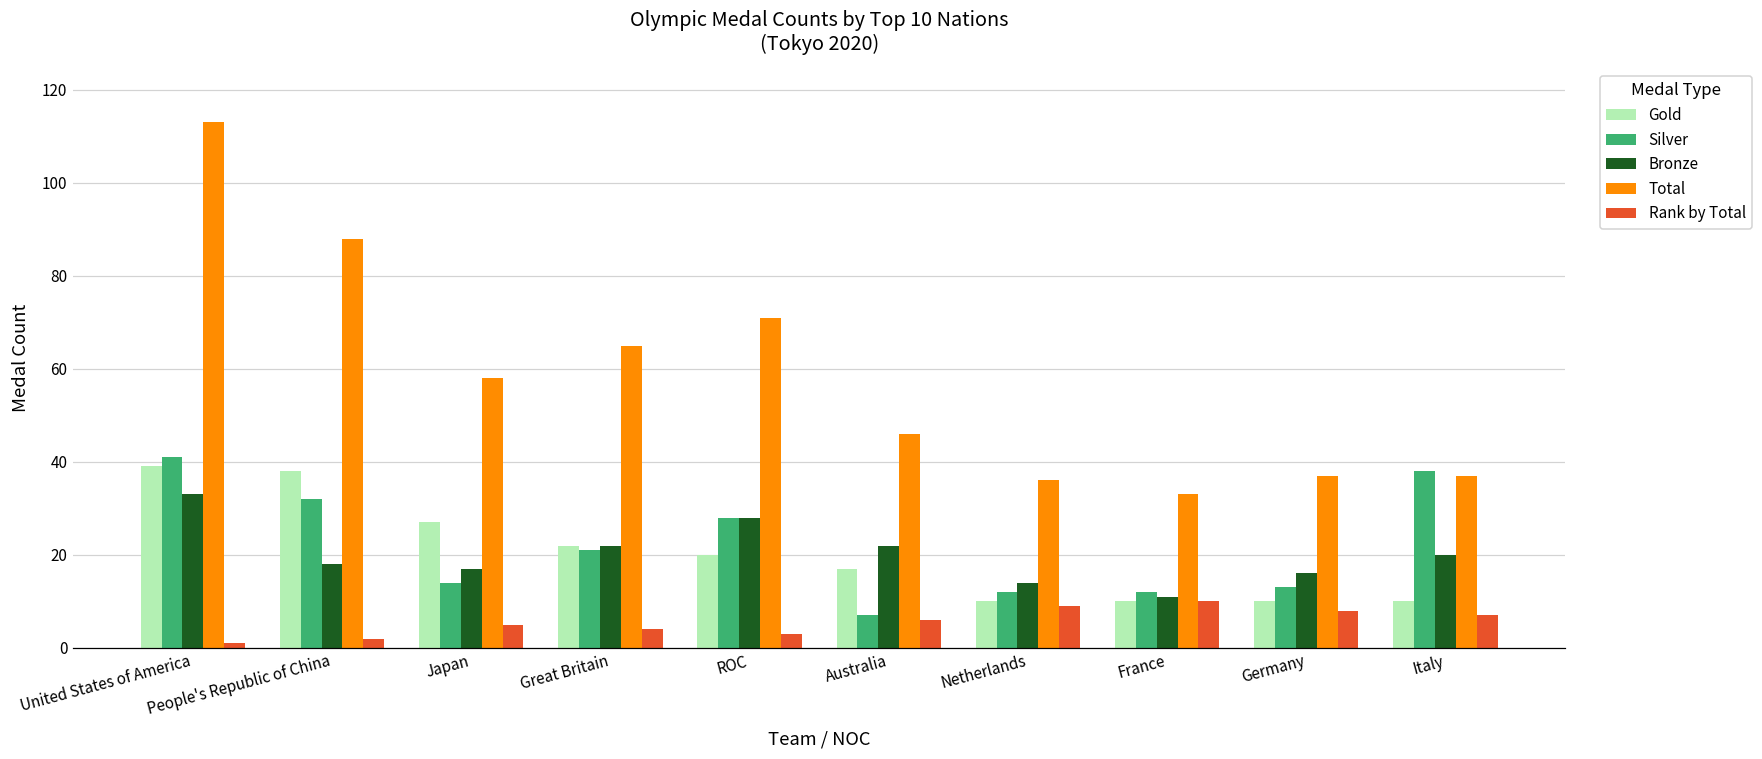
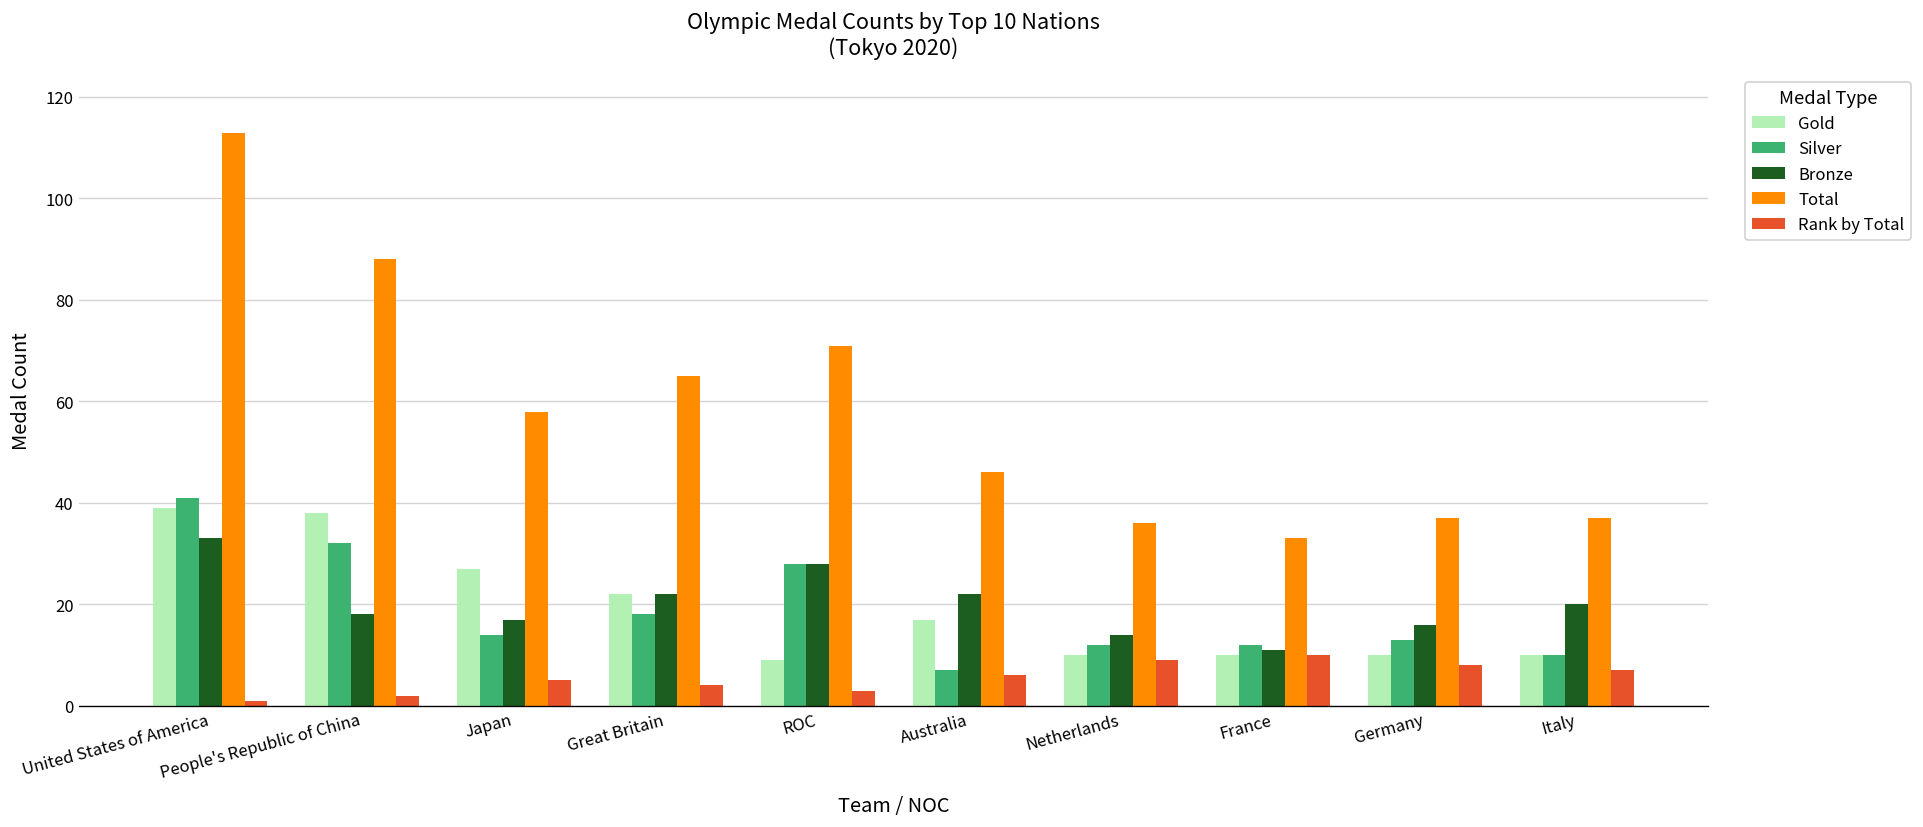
Silver, Great Britain: 21 -> 18
Gold, ROC: 20 -> 9
Silver, Italy: 38 -> 10
